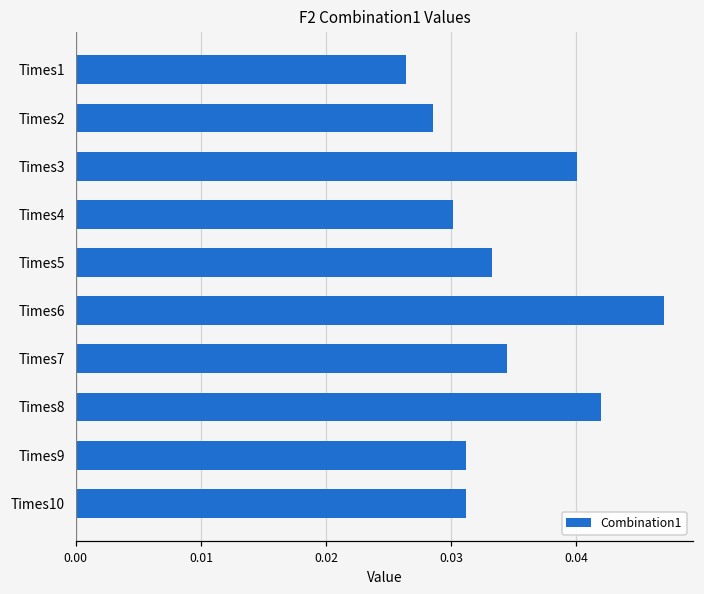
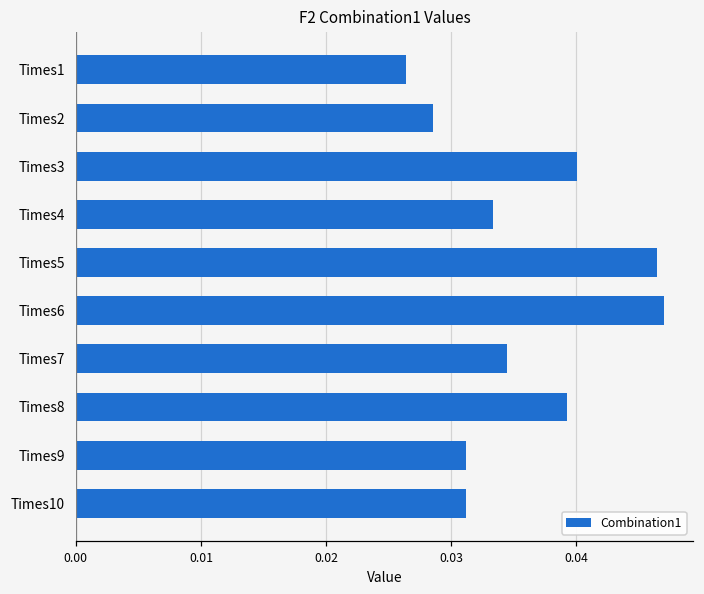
Times4: 0.0302 -> 0.0334
Times5: 0.0333 -> 0.0465
Times8: 0.0420 -> 0.0393
